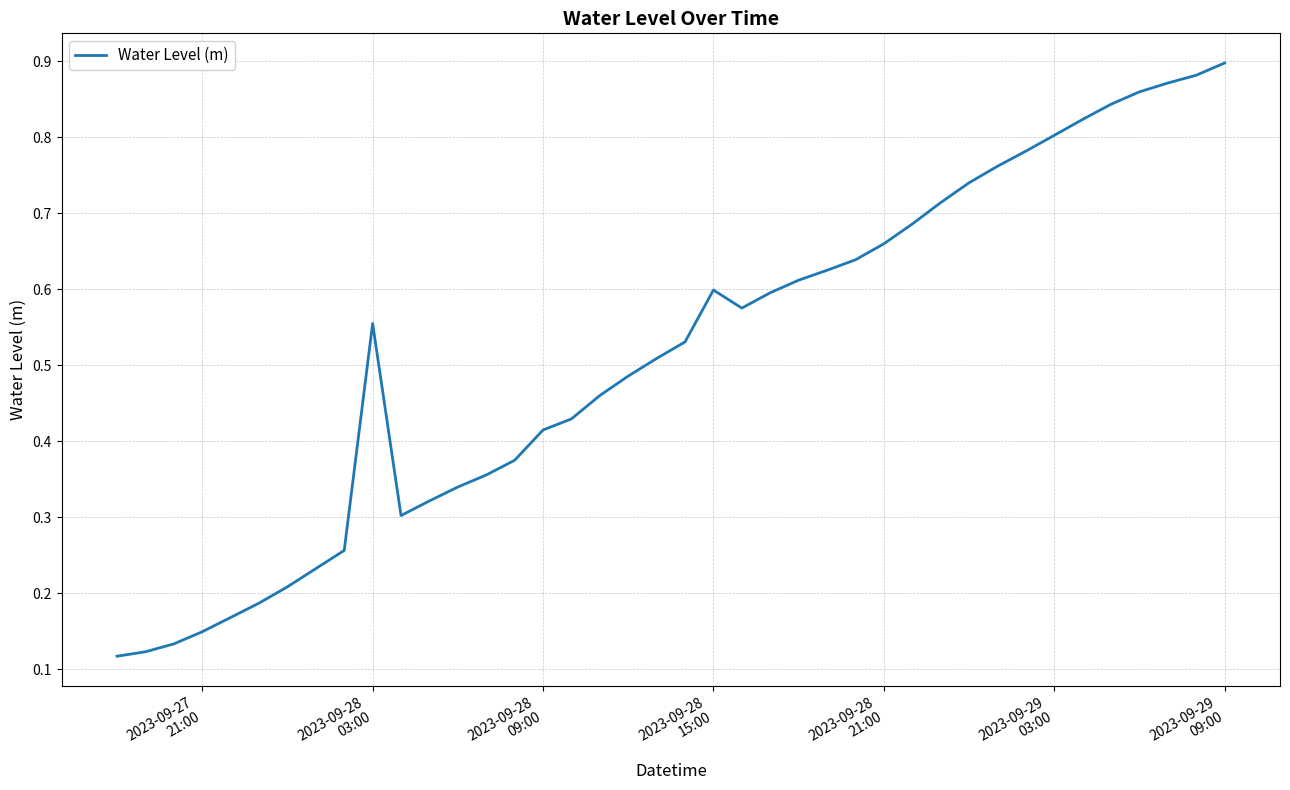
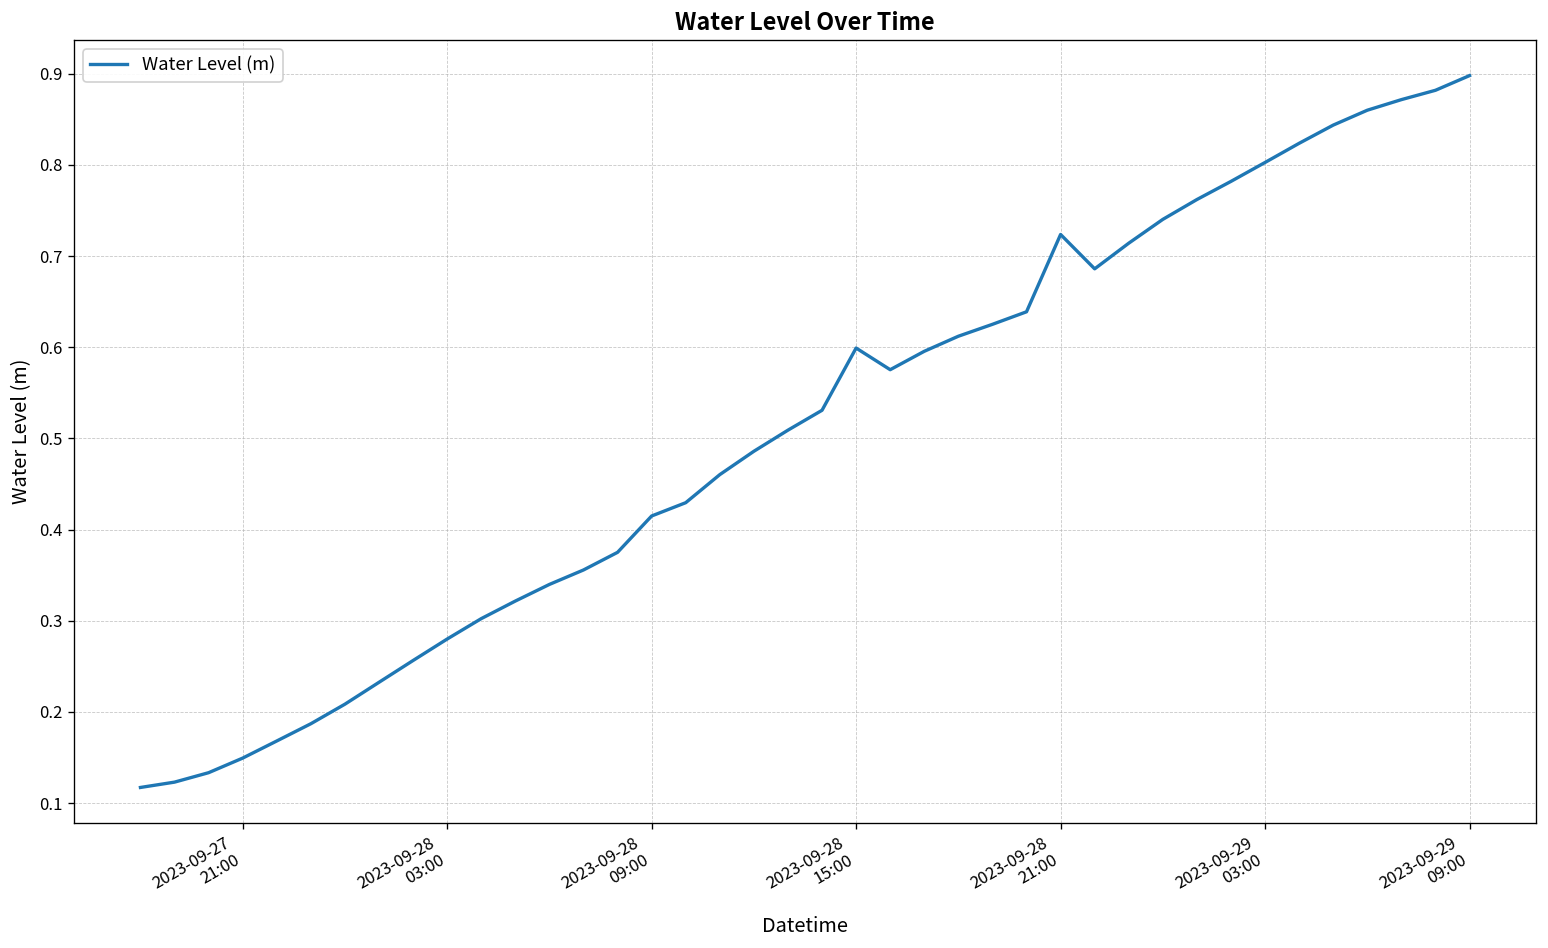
2023-09-28 03:00: 0.56 -> 0.28
2023-09-28 21:00: 0.66 -> 0.72
